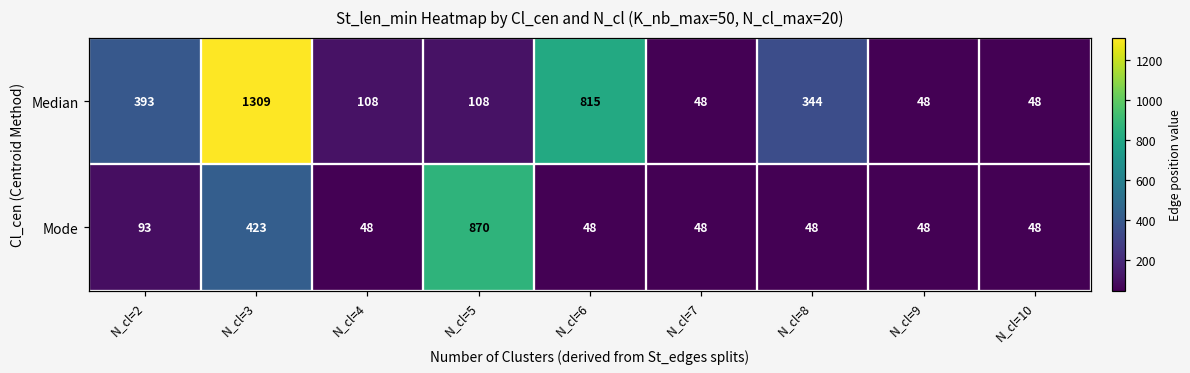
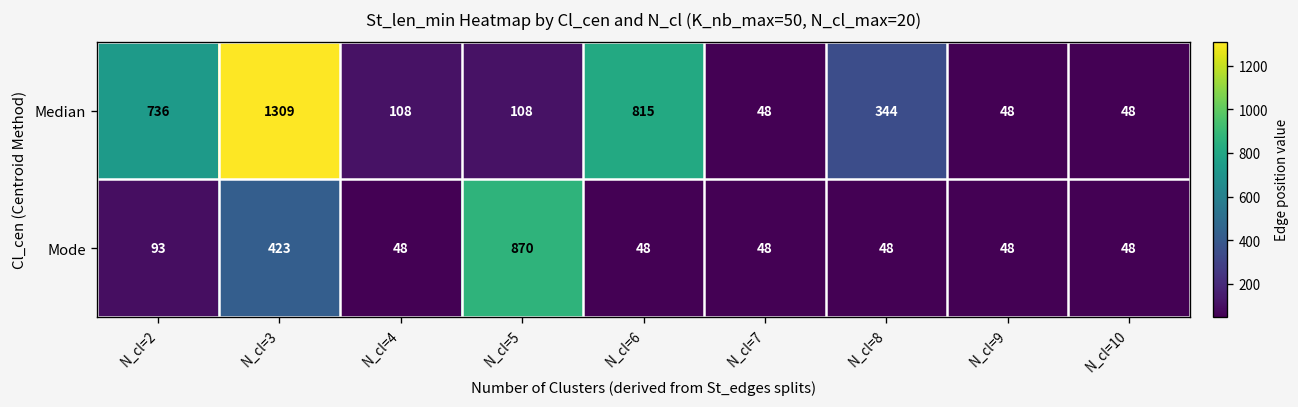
Median, N_cl=2: 393 -> 736
